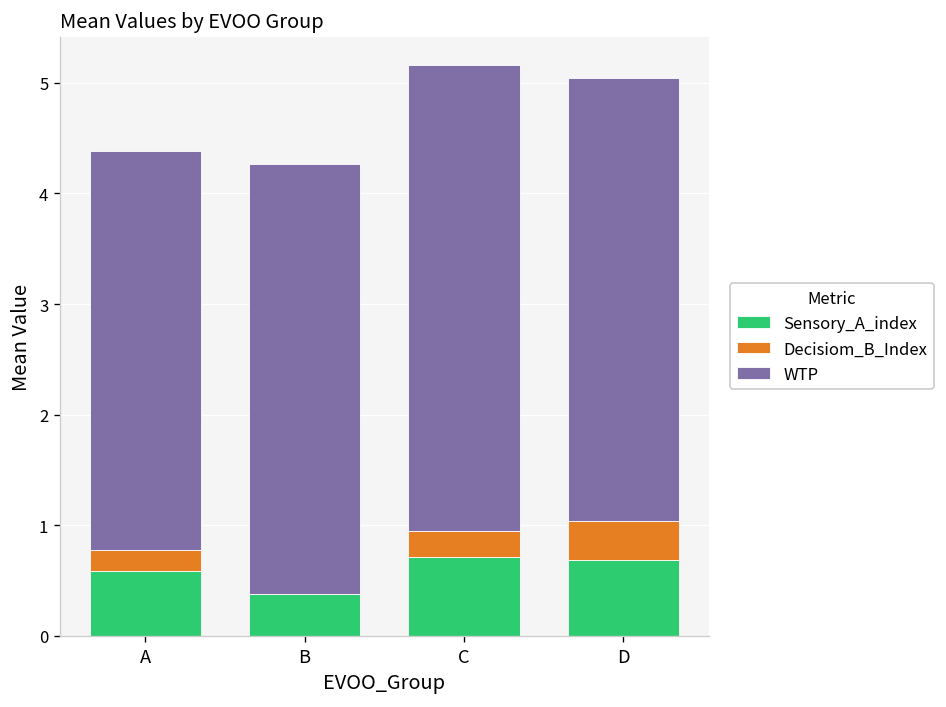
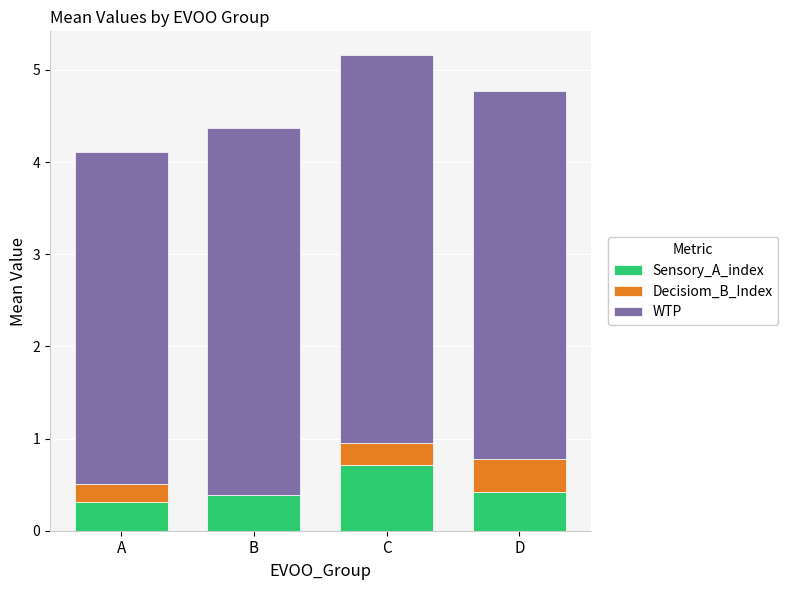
Sensory_A_index, A: 0.6 -> 0.3
WTP, B: 3.9 -> 4.0
Sensory_A_index, D: 0.7 -> 0.4
